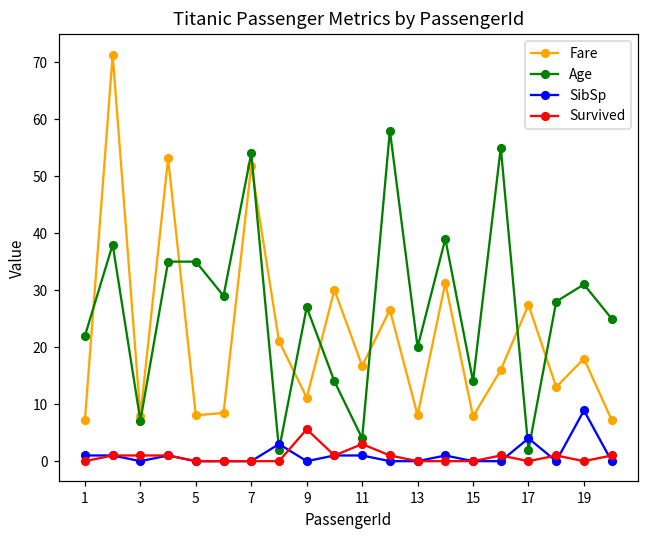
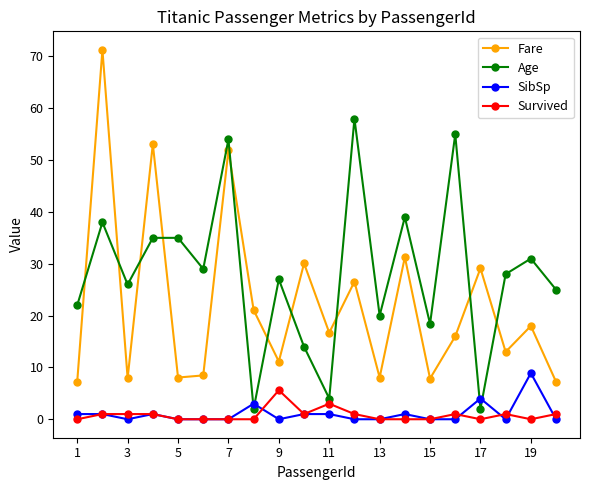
Age, 3: 7 -> 26
Age, 15: 14 -> 18
Fare, 17: 27 -> 29
